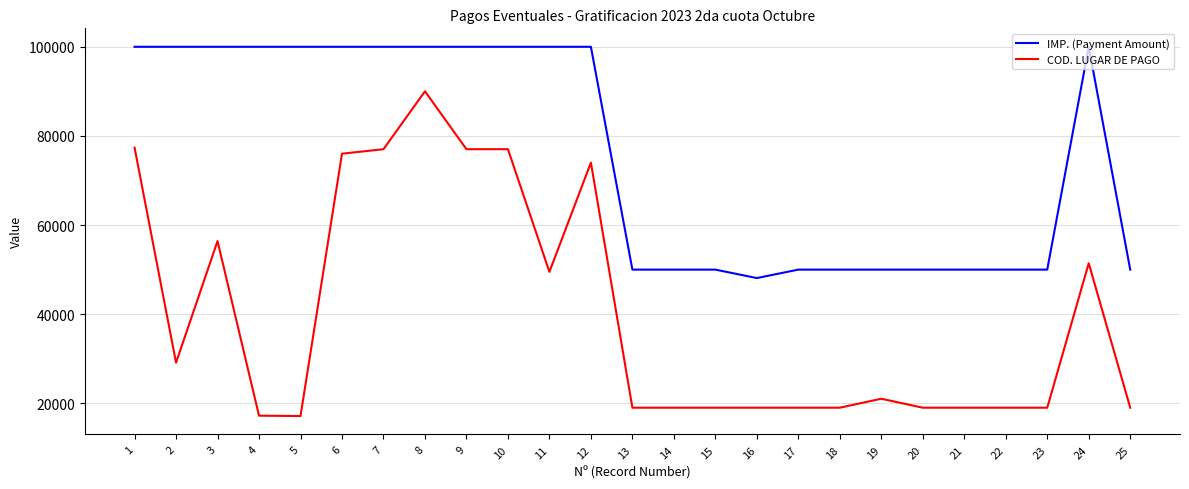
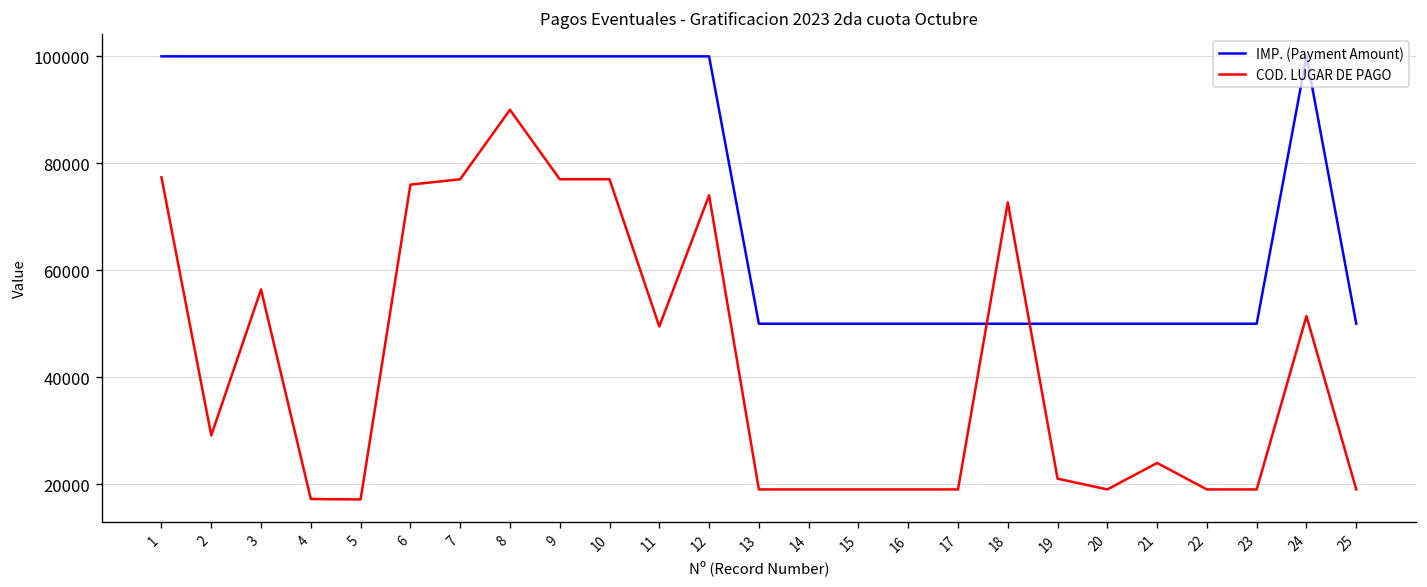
IMP. (Payment Amount), 16: 48000 -> 50000
COD. LUGAR DE PAGO, 18: 19000 -> 73000
COD. LUGAR DE PAGO, 21: 19000 -> 24000
